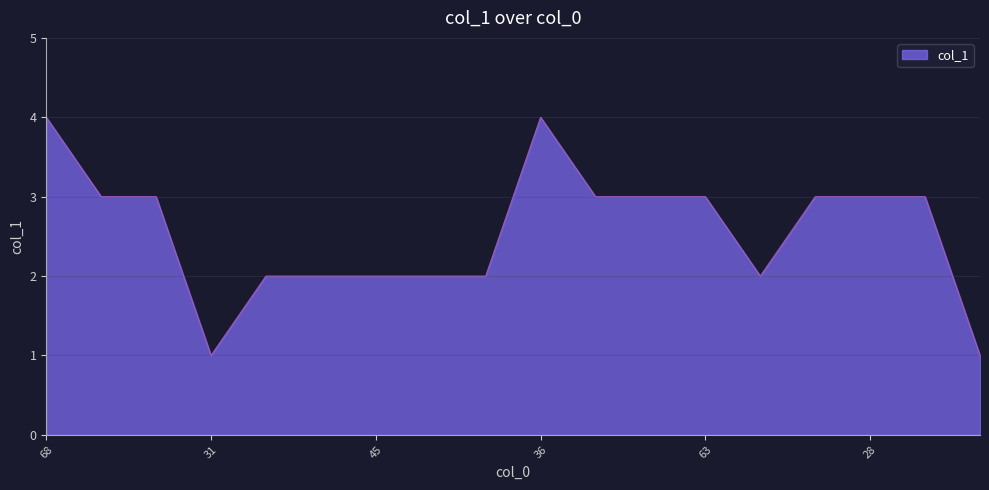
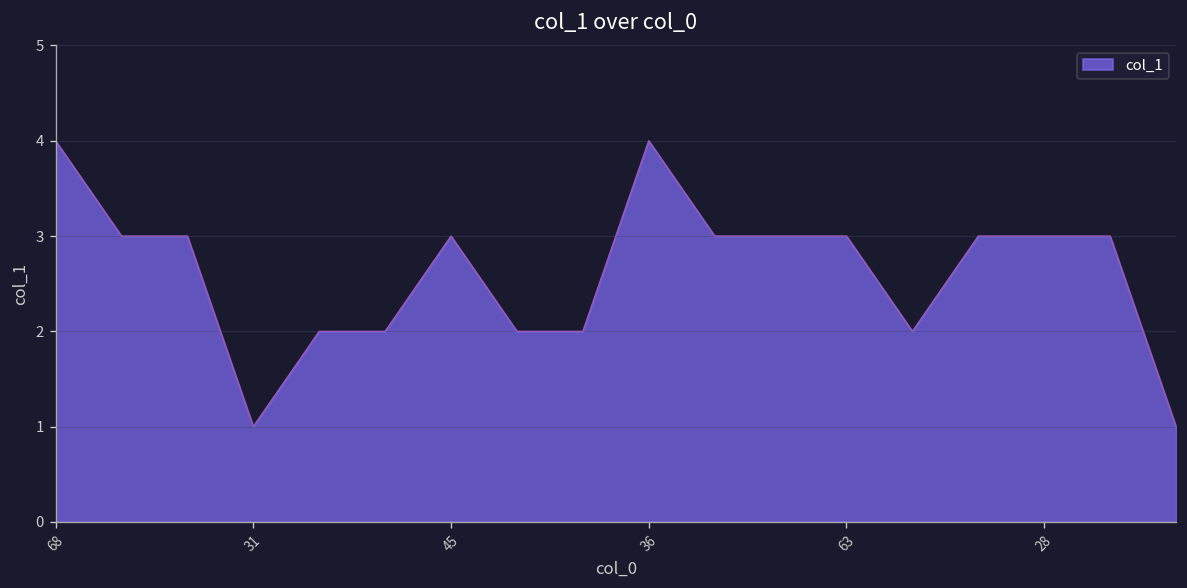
45: 2 -> 3
